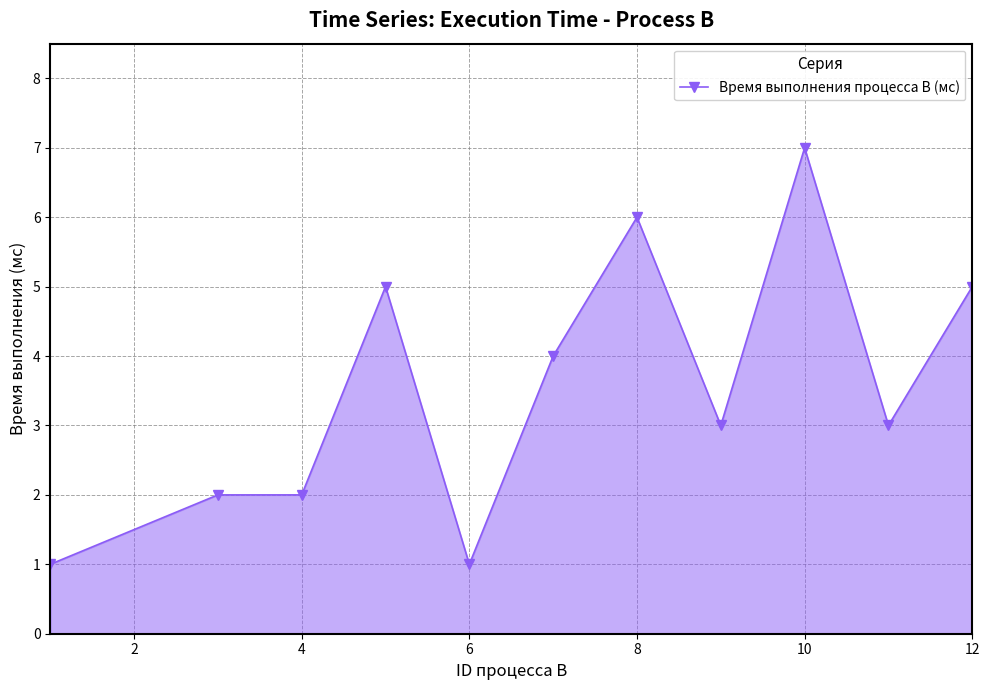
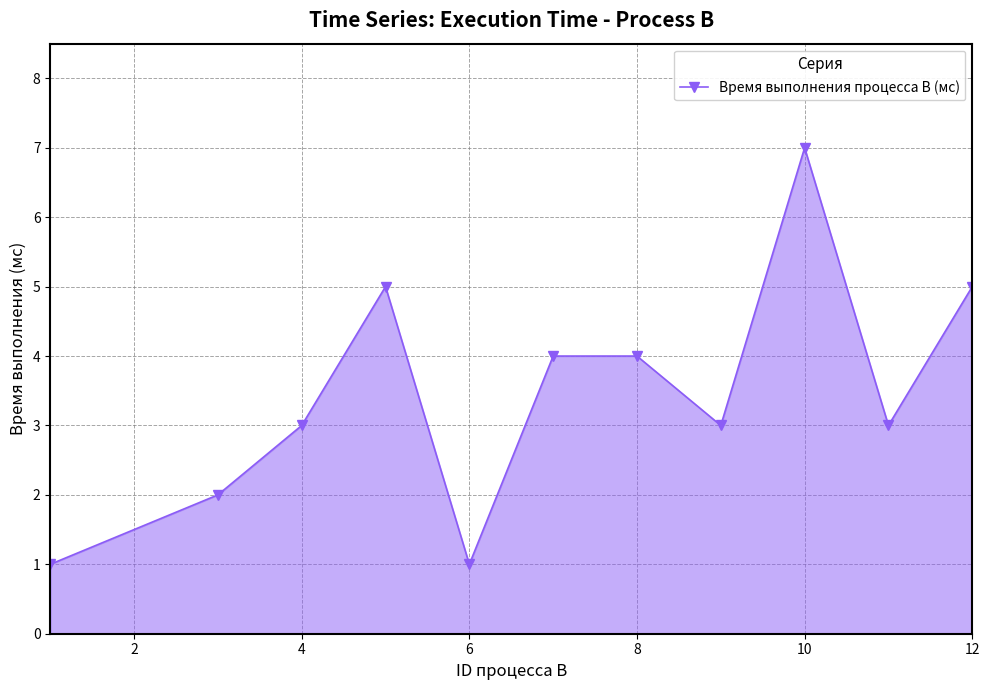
4: 2 -> 3
8: 6 -> 4
